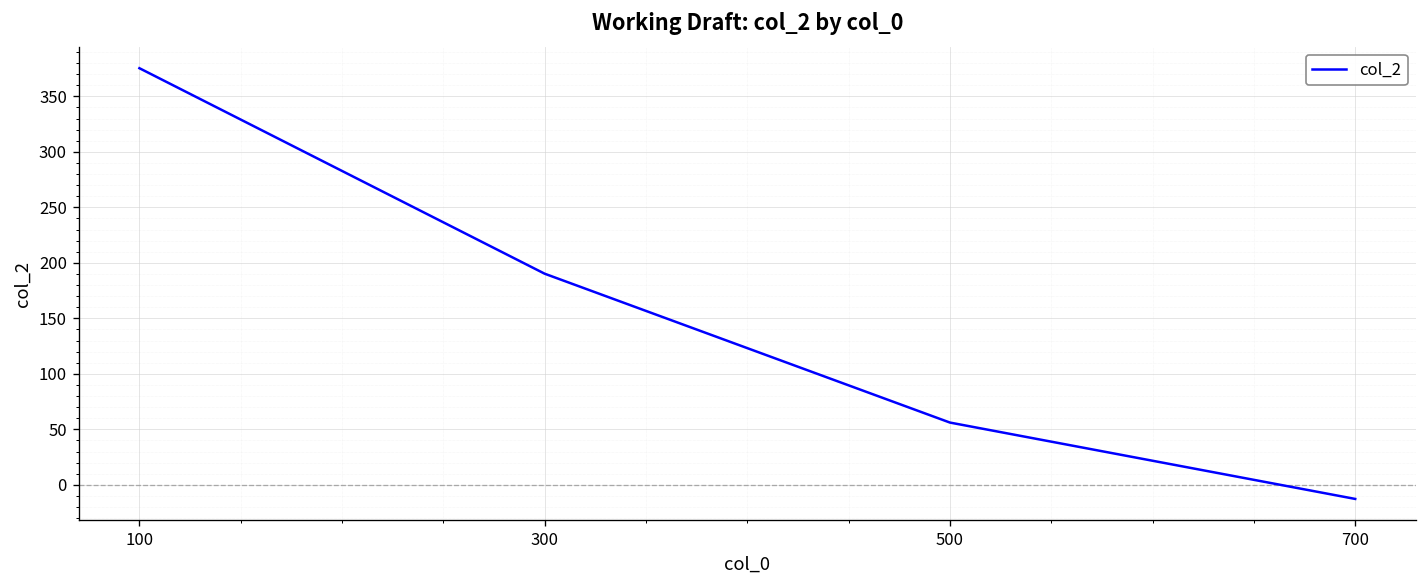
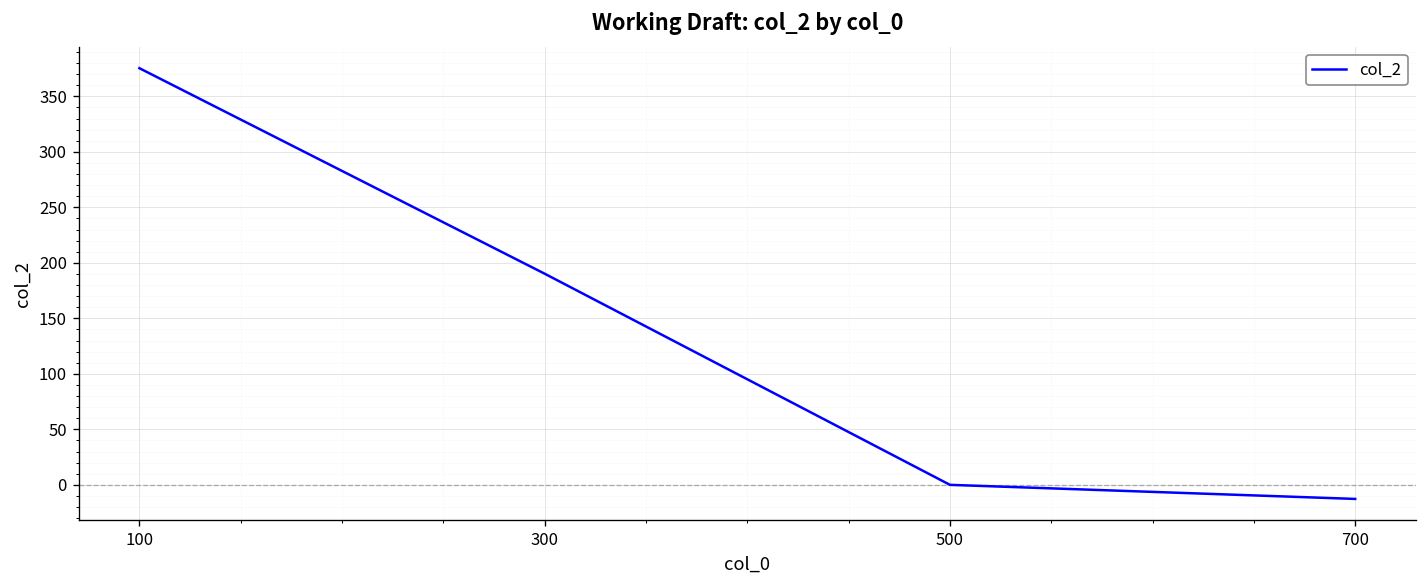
500: 60 -> 0
